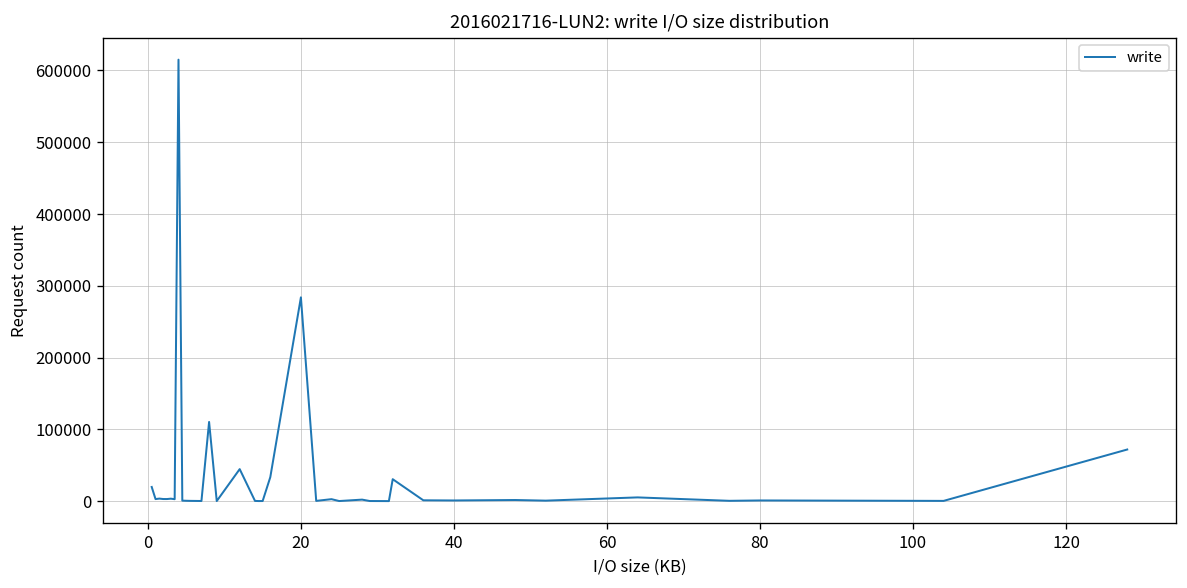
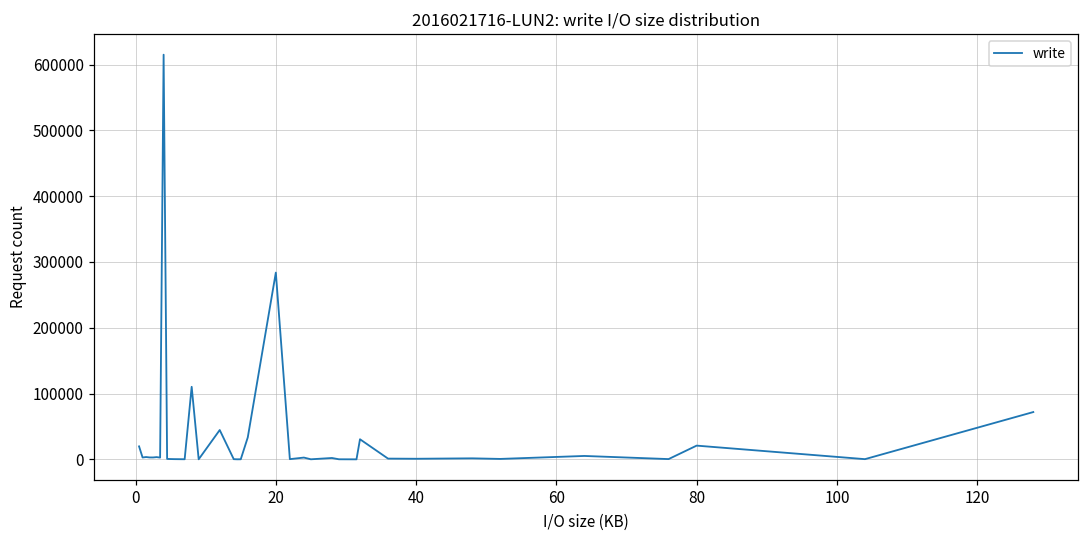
80: 0 -> 20000
